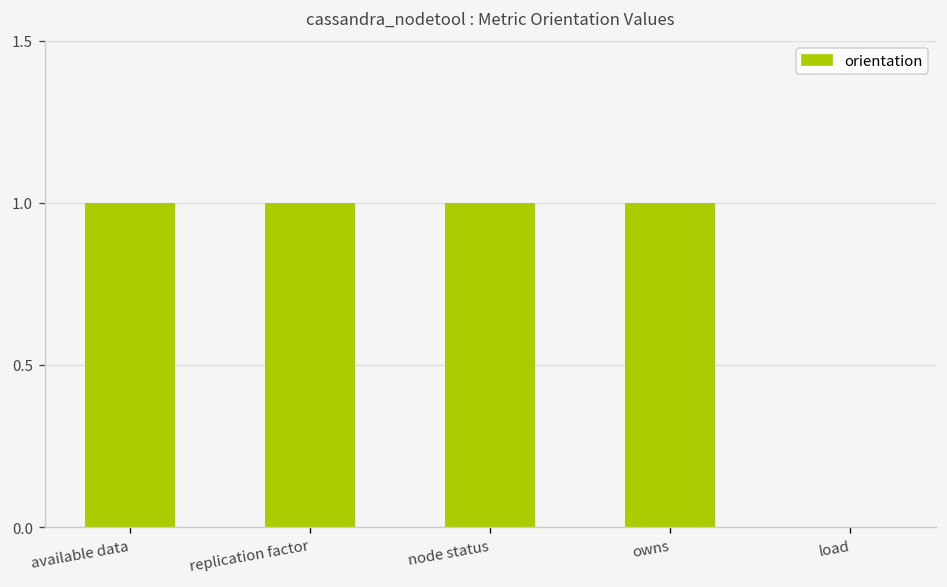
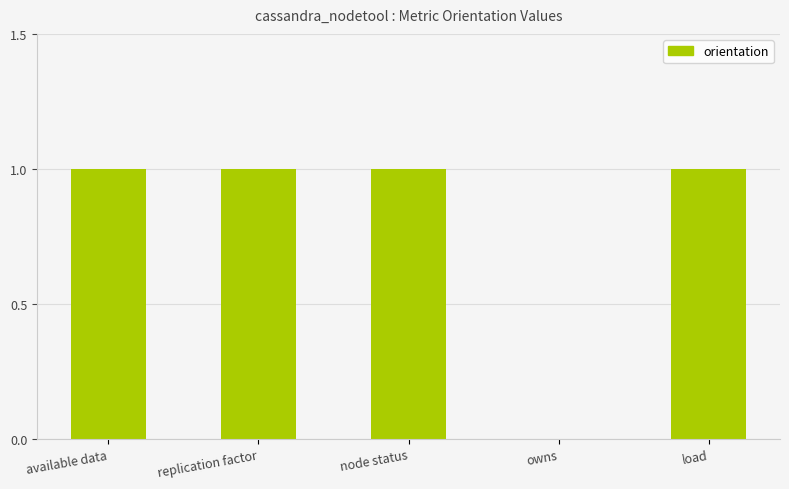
owns: 1 -> 0
load: 0 -> 1
